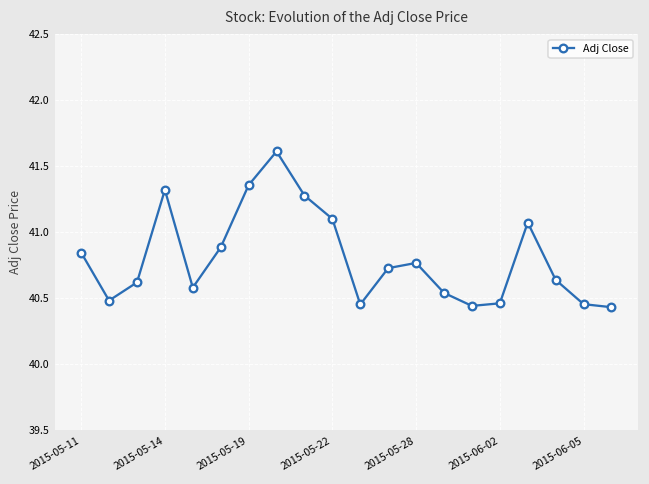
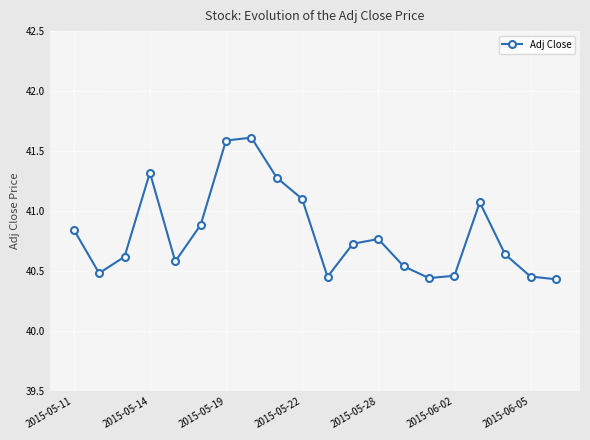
2015-05-19: 41.36 -> 41.59
